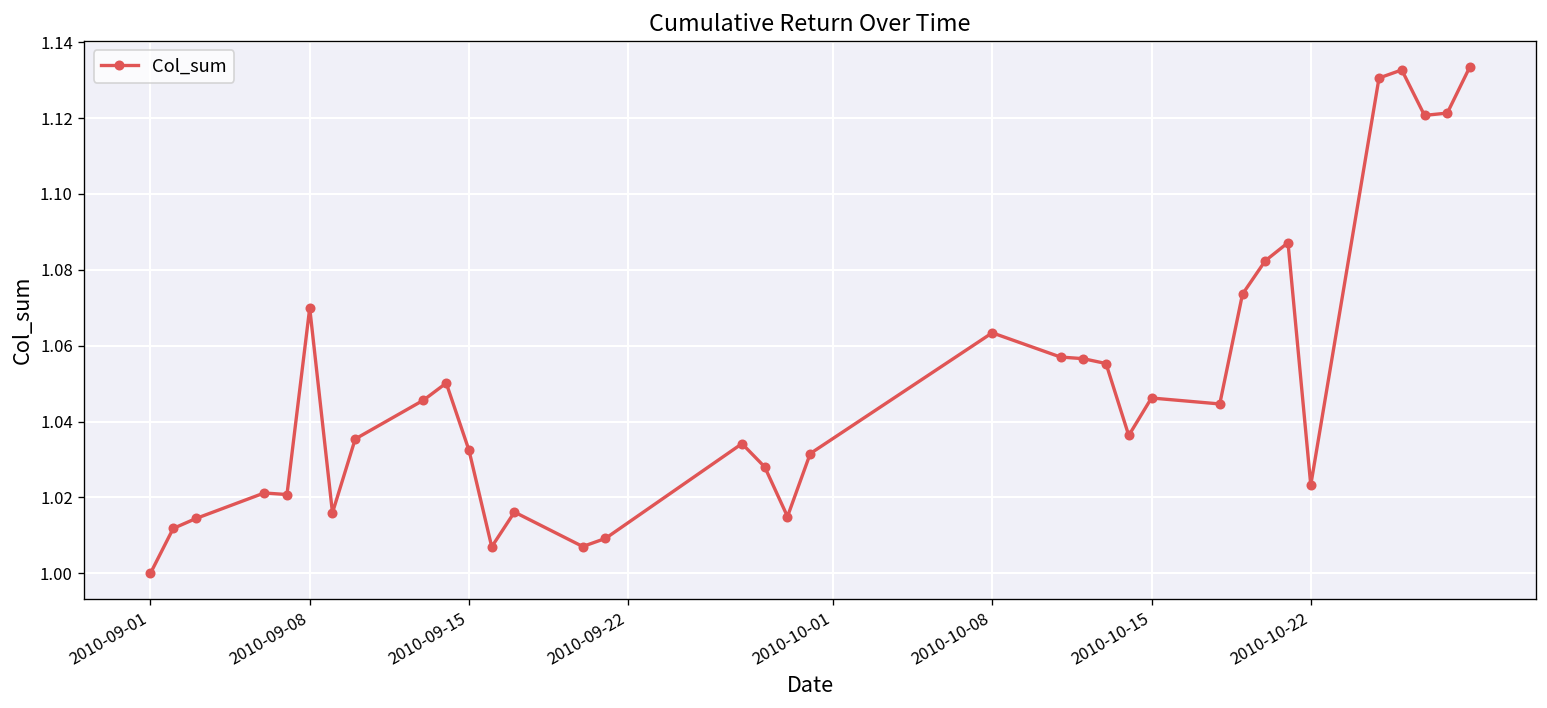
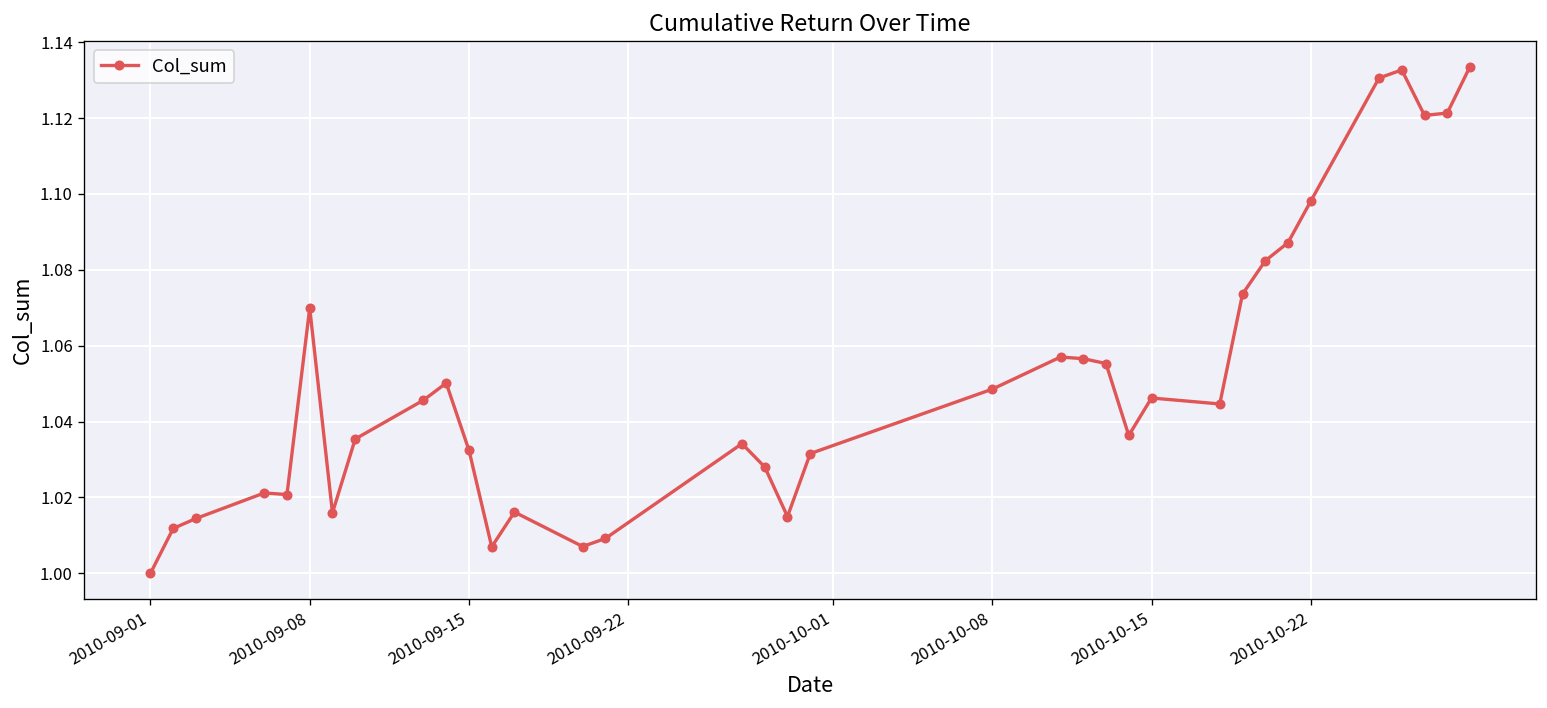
2010-10-08: 1.063 -> 1.049
2010-10-22: 1.023 -> 1.098
